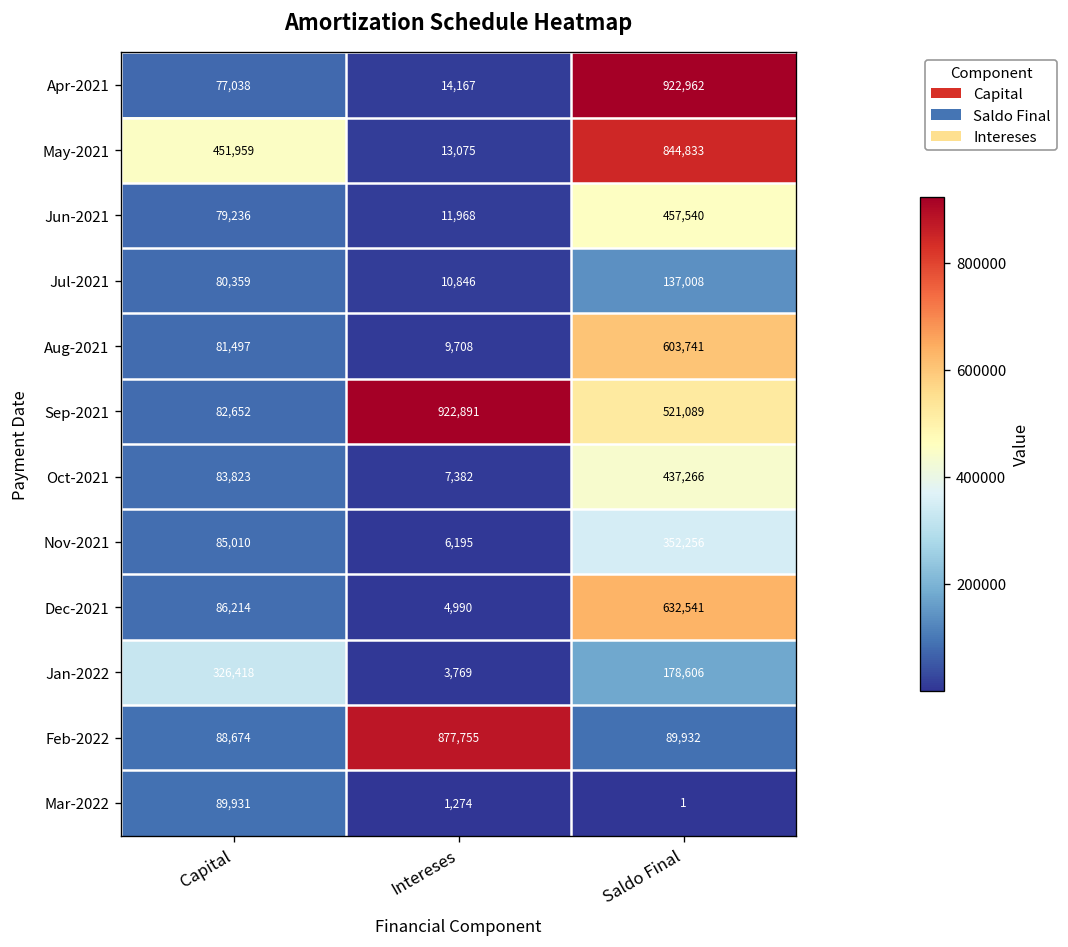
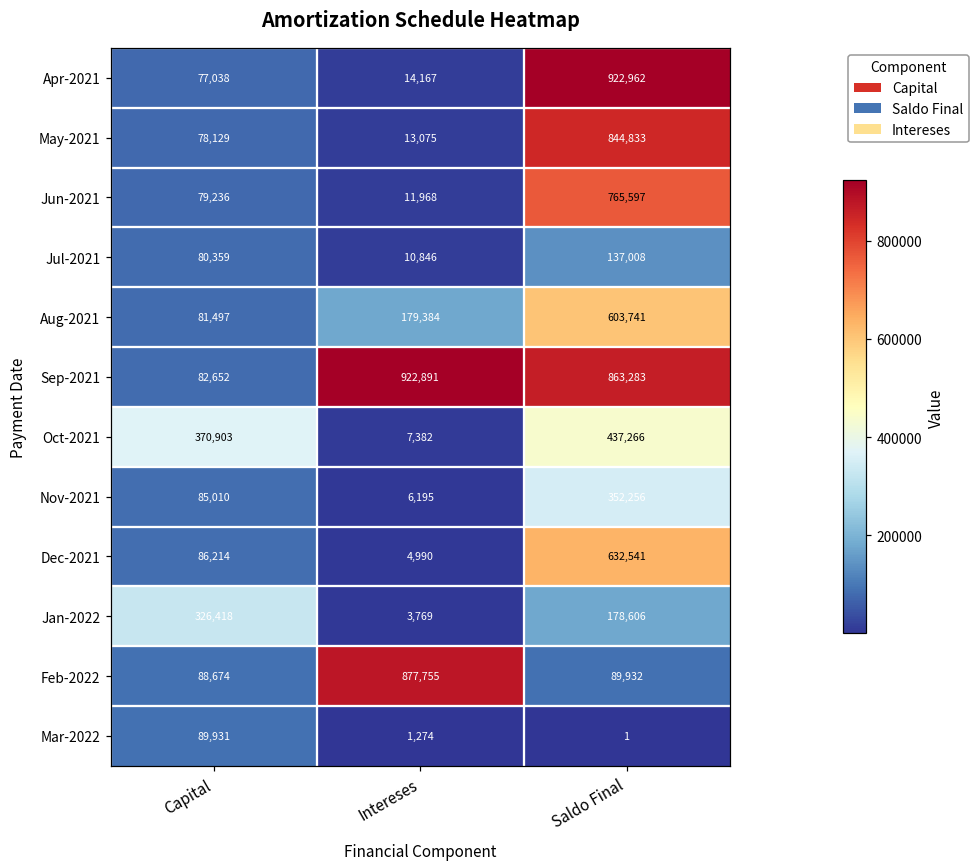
May-2021, Capital: 451,959 -> 78,129
Jun-2021, Saldo Final: 457,540 -> 765,597
Aug-2021, Intereses: 9,708 -> 179,384
Sep-2021, Saldo Final: 521,089 -> 863,283
Oct-2021, Capital: 83,823 -> 370,903
